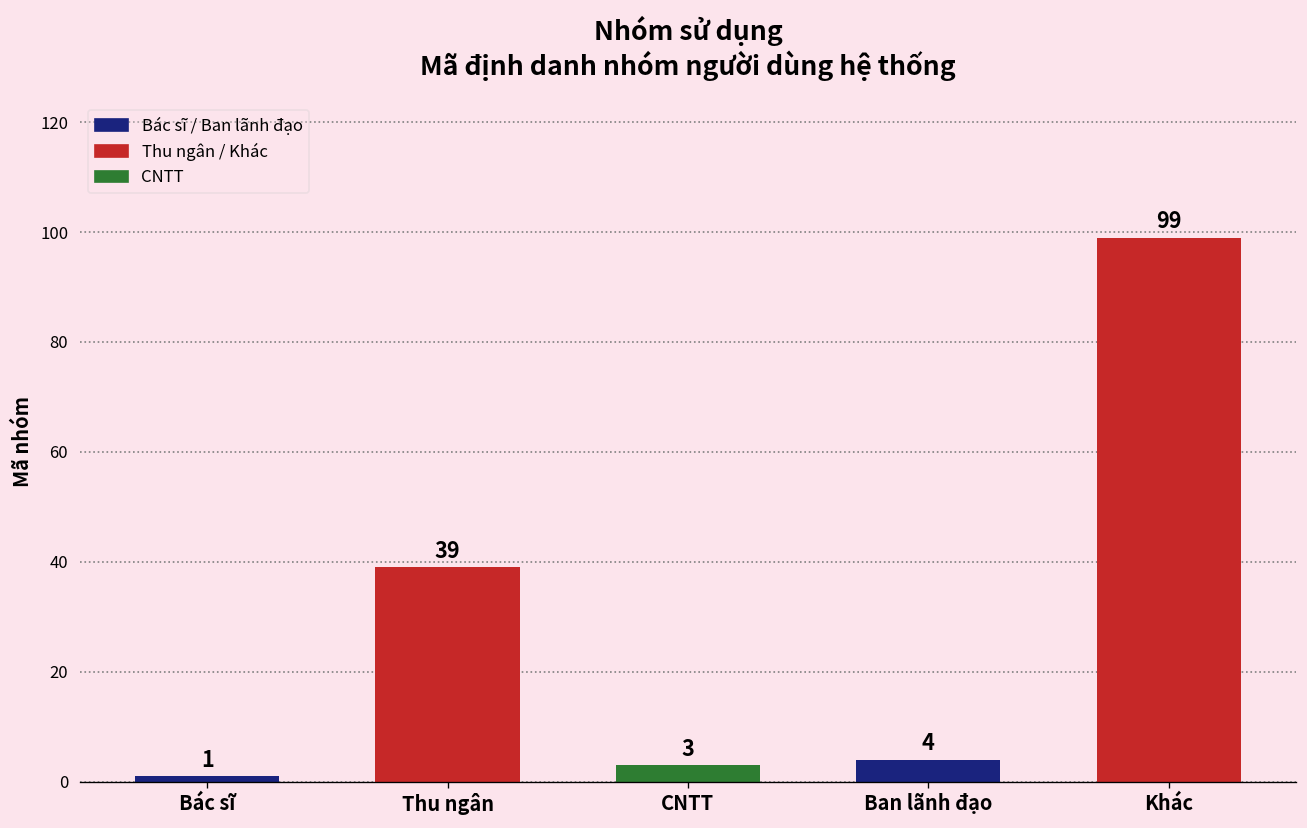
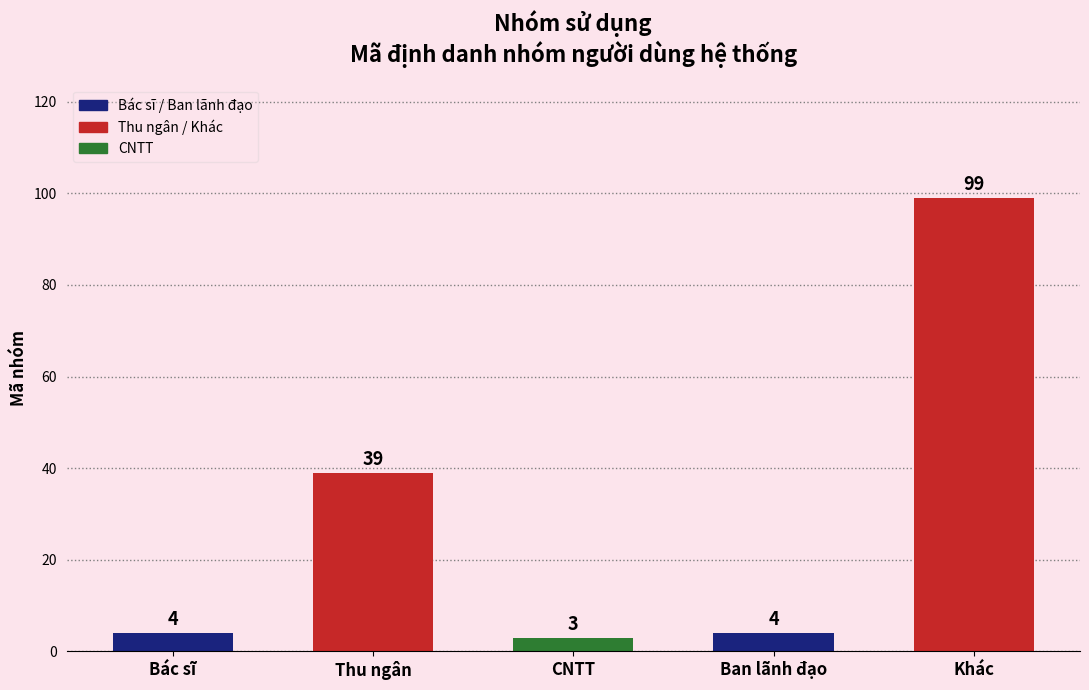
Bác sĩ: 1 -> 4
